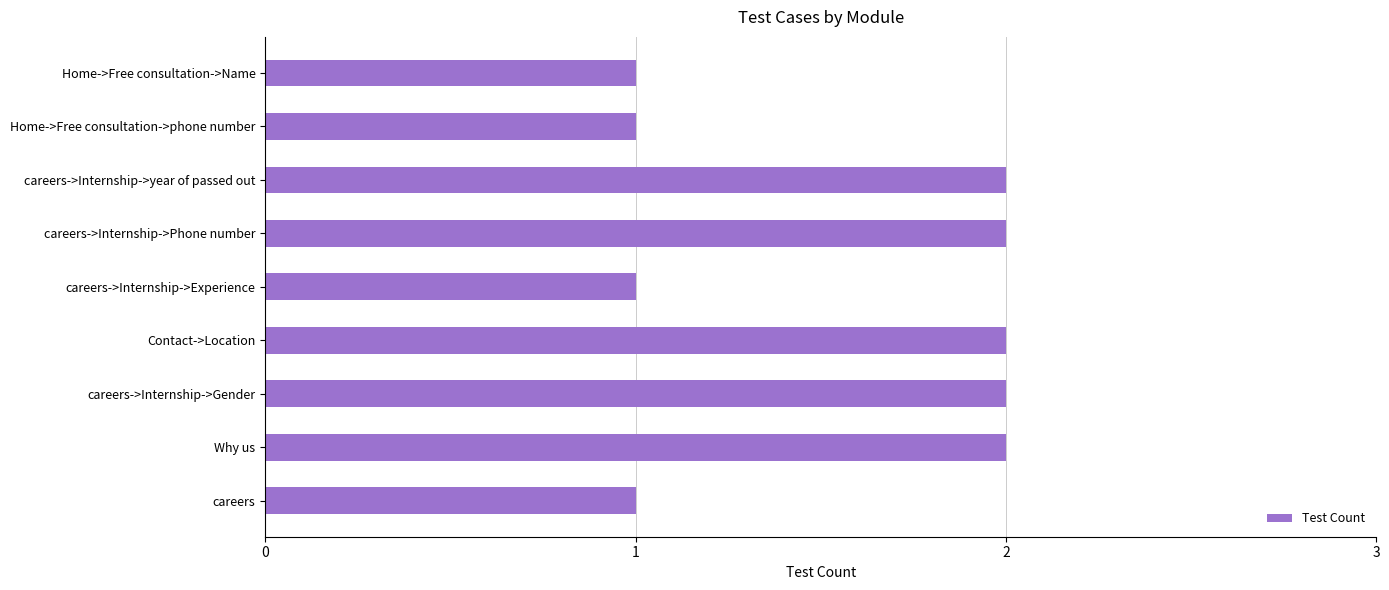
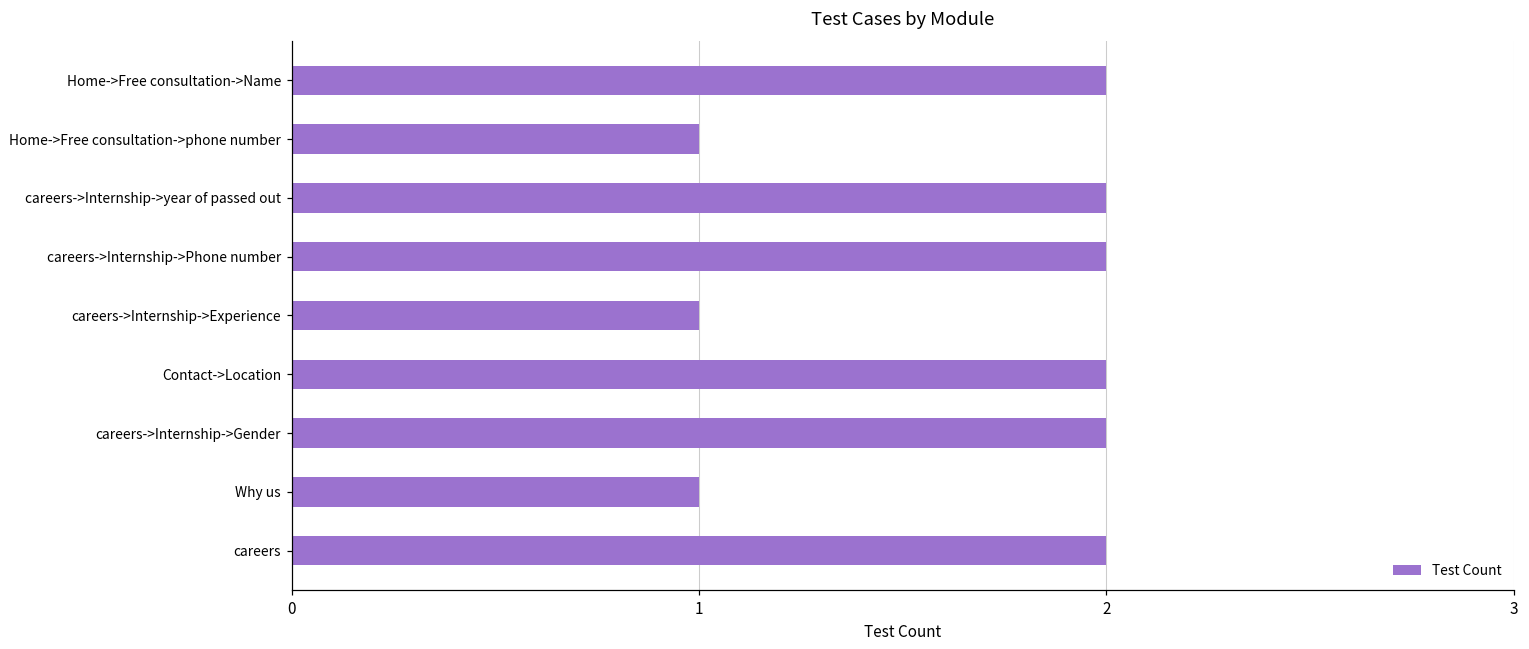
Home->Free consultation->Name: 1 -> 2
Why us: 2 -> 1
careers: 1 -> 2
